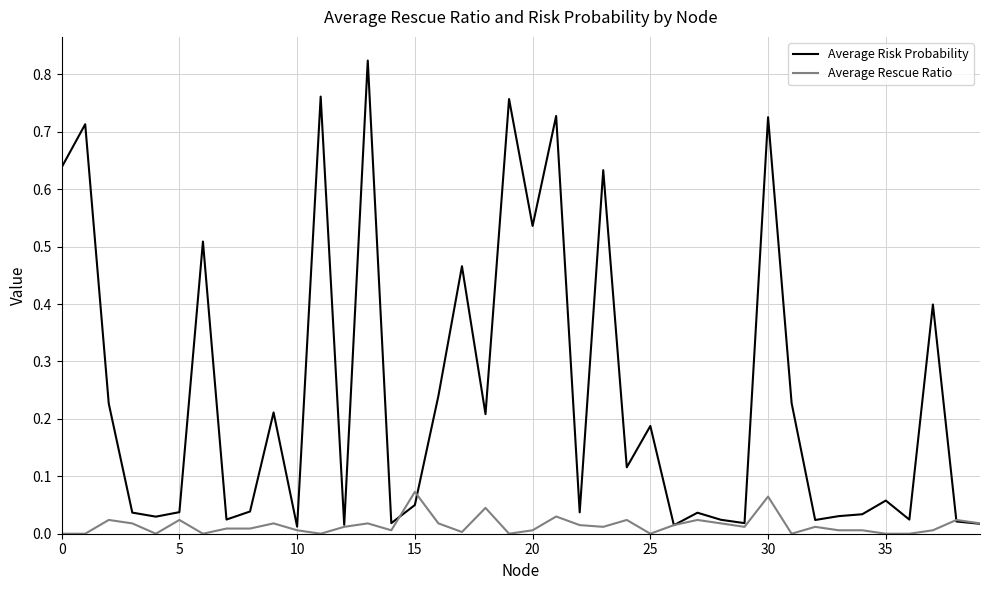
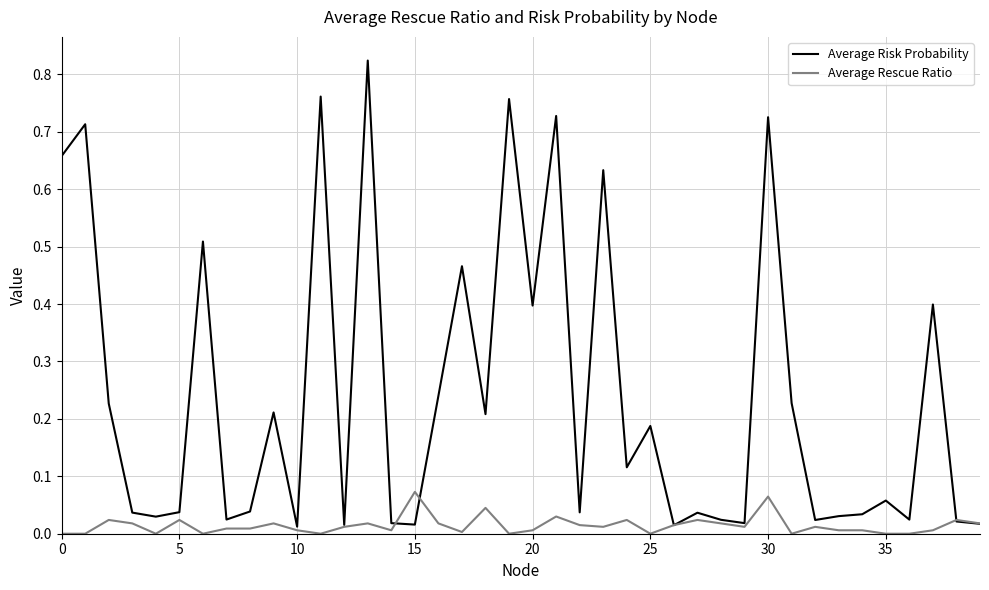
Average Risk Probability, 0: 0.64 -> 0.66
Average Risk Probability, 15: 0.05 -> 0.02
Average Risk Probability, 20: 0.54 -> 0.40
